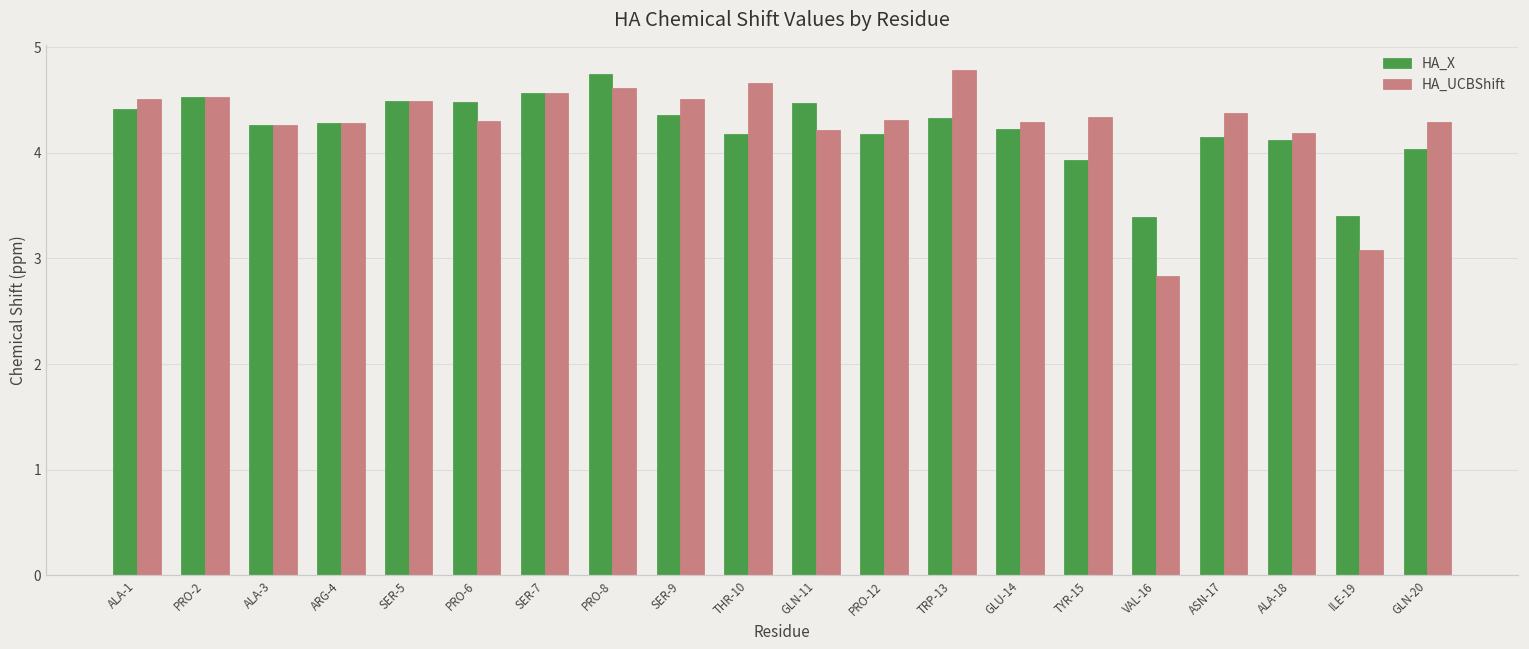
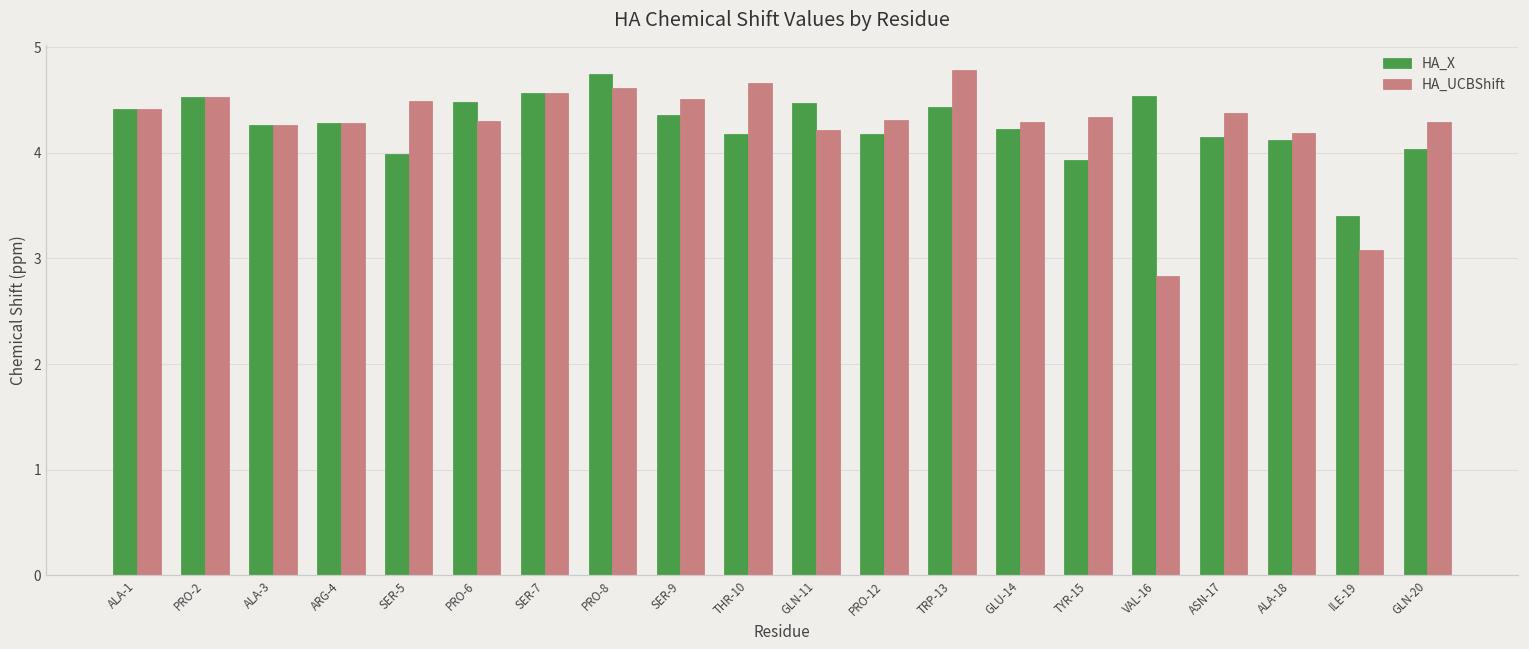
HA_UCBShift, ALA-1: 4.5 -> 4.4
HA_X, SER-5: 4.5 -> 4.0
HA_X, TRP-13: 4.3 -> 4.4
HA_X, VAL-16: 3.4 -> 4.5
